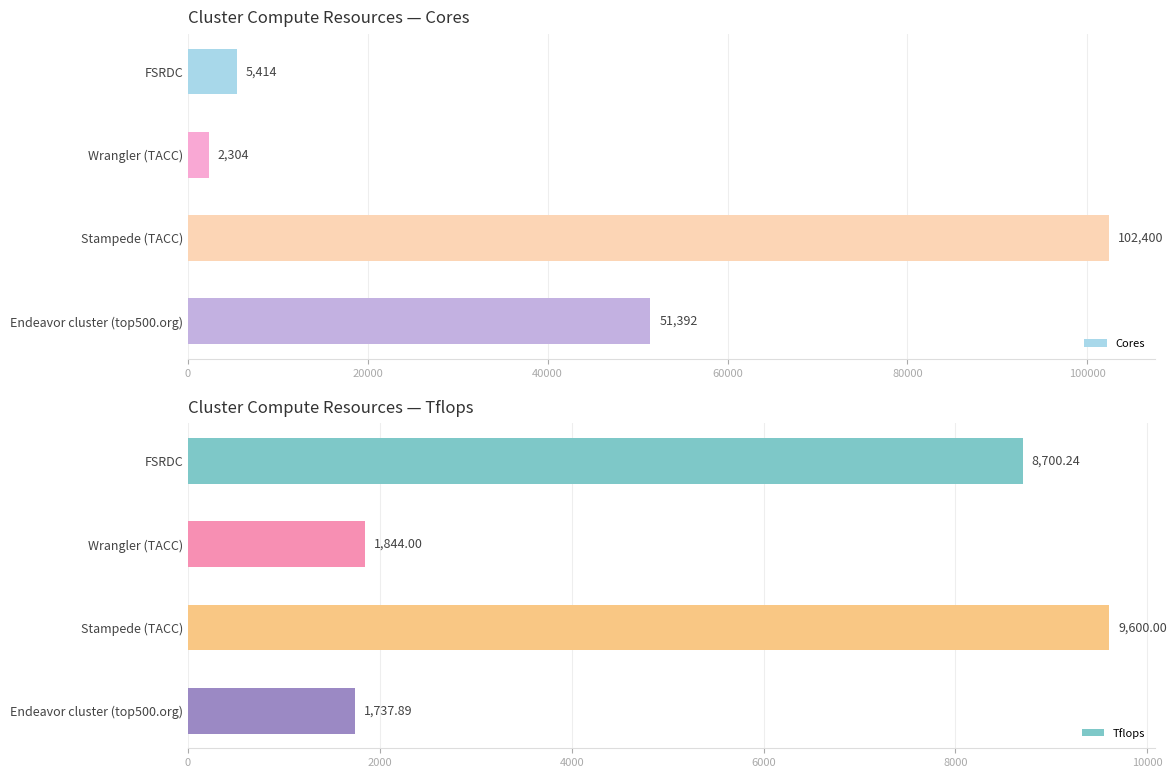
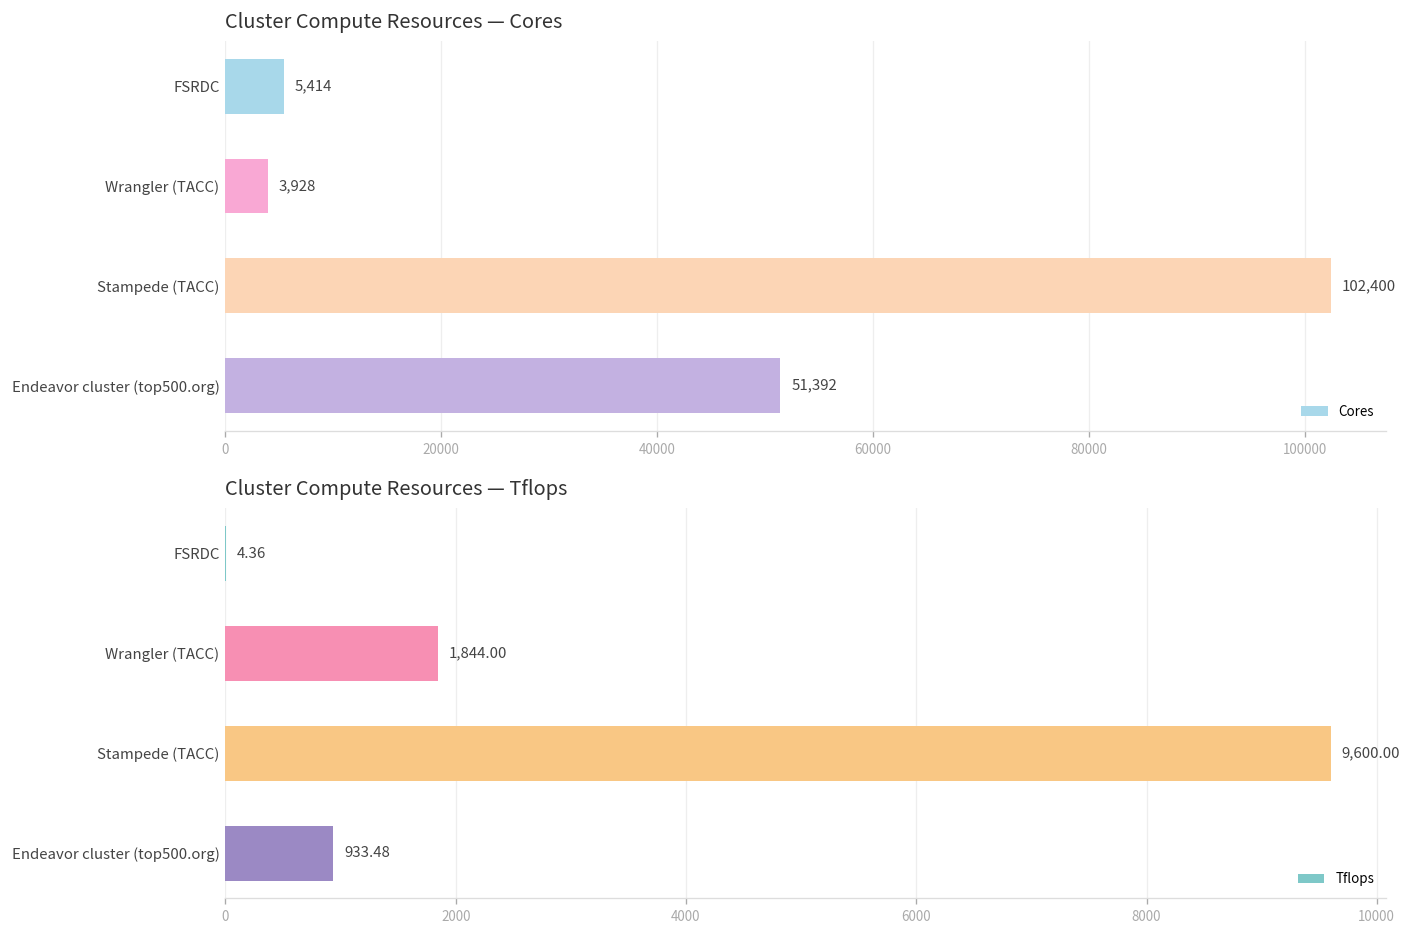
Cluster Compute Resources — Cores, Wrangler (TACC): 2,304 -> 3,928
Cluster Compute Resources — Tflops, FSRDC: 8,700.24 -> 4.36
Cluster Compute Resources — Tflops, Endeavor cluster (top500.org): 1,737.89 -> 933.48
